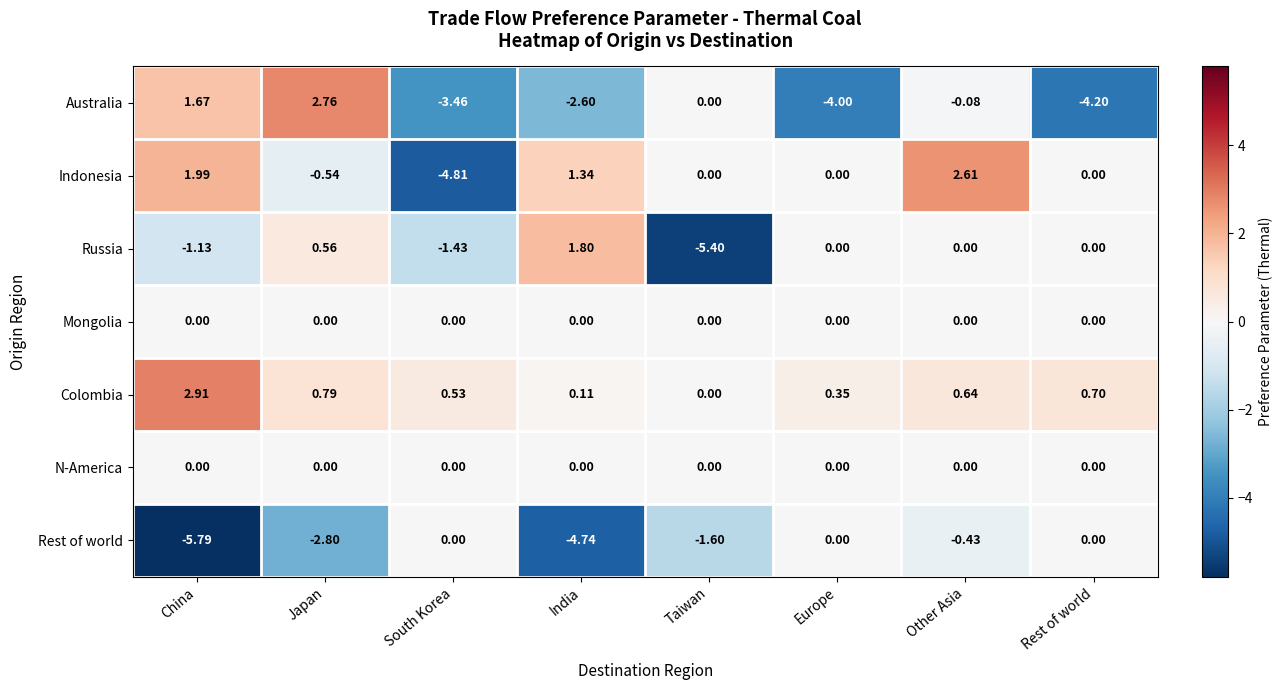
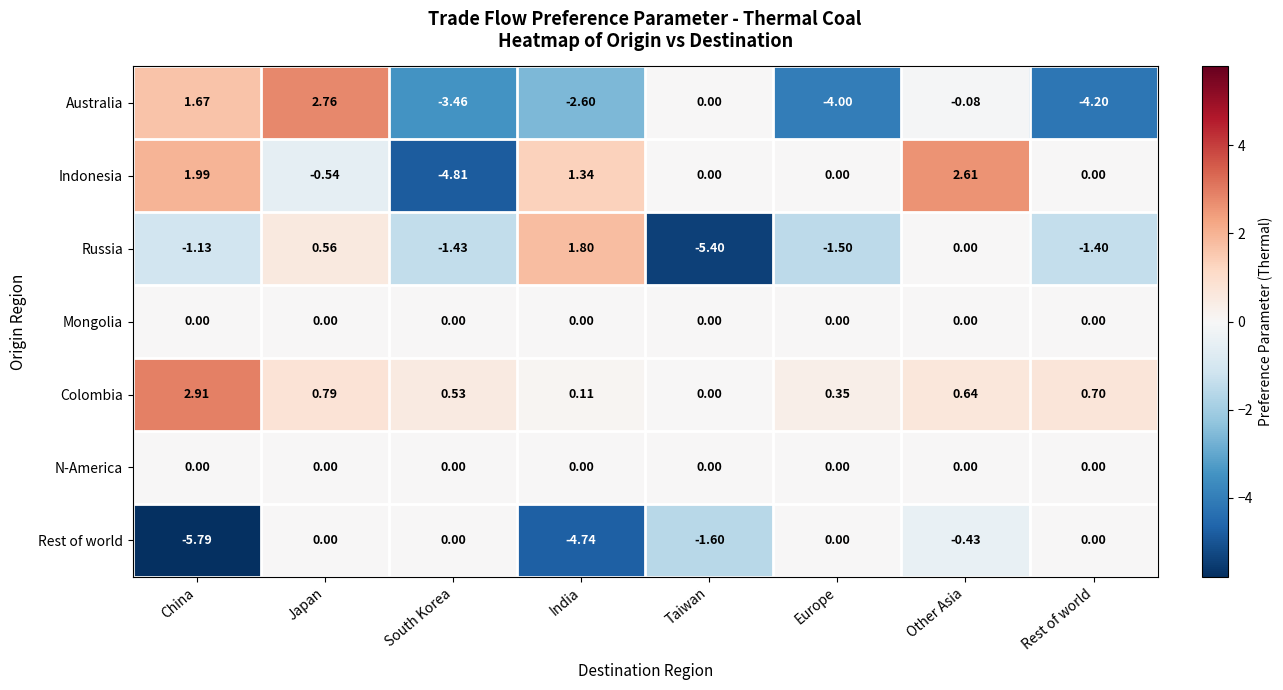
Russia, Europe: 0.00 -> -1.50
Russia, Rest of world: 0.00 -> -1.40
Rest of world, Japan: -2.80 -> 0.00
